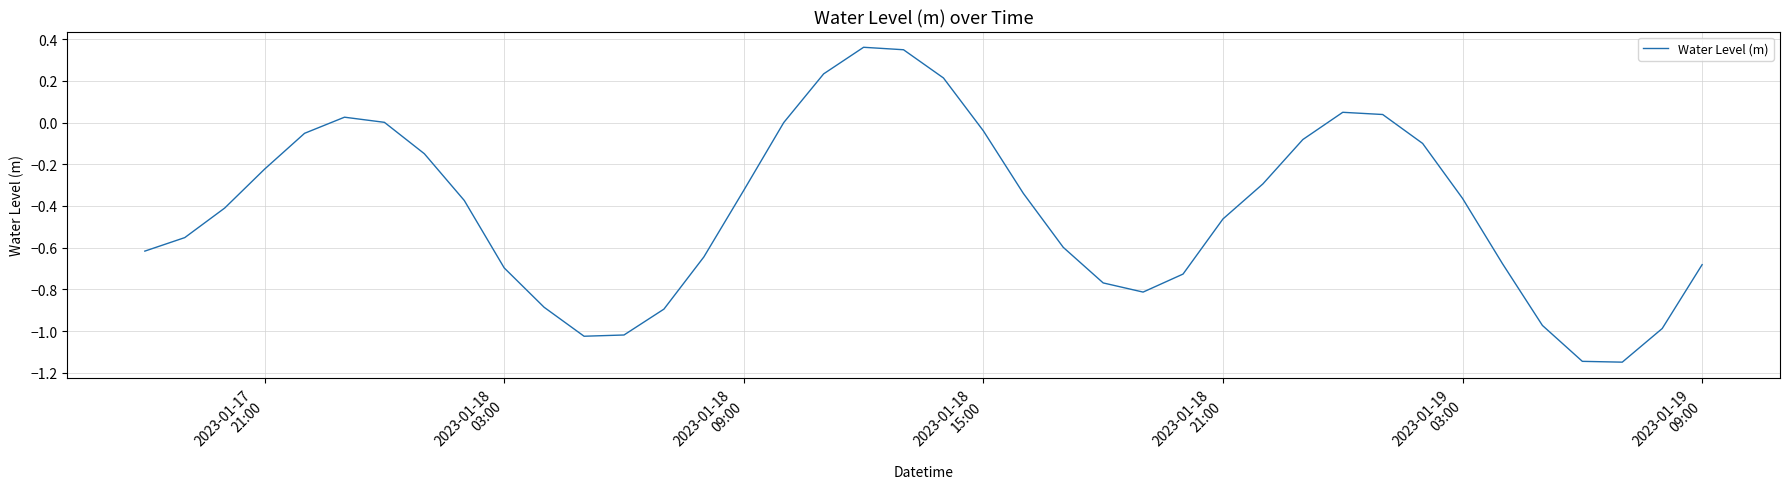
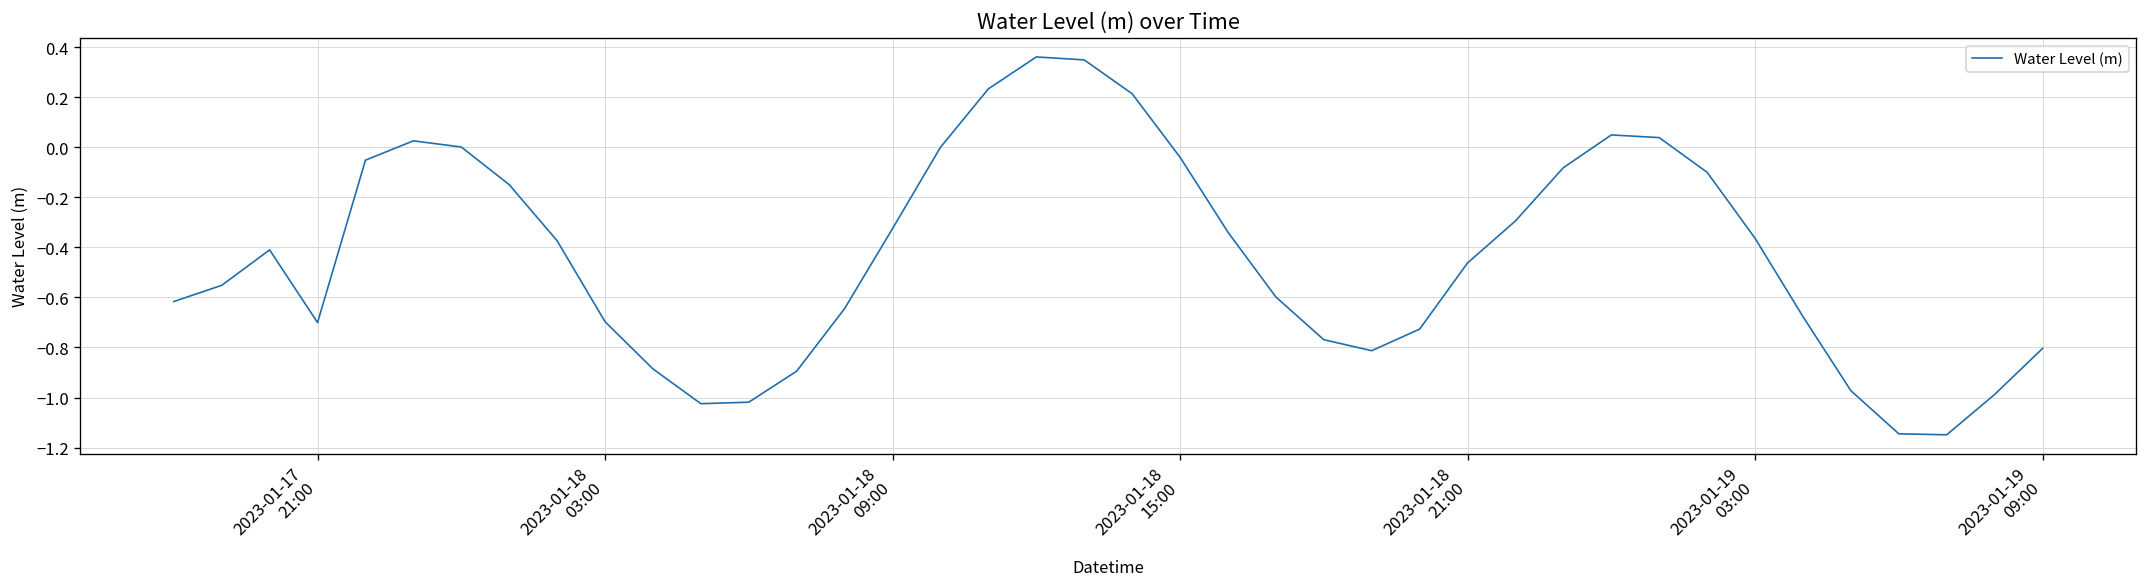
2023-01-17 21:00: -0.22 -> -0.70
2023-01-19 09:00: -0.68 -> -0.80
